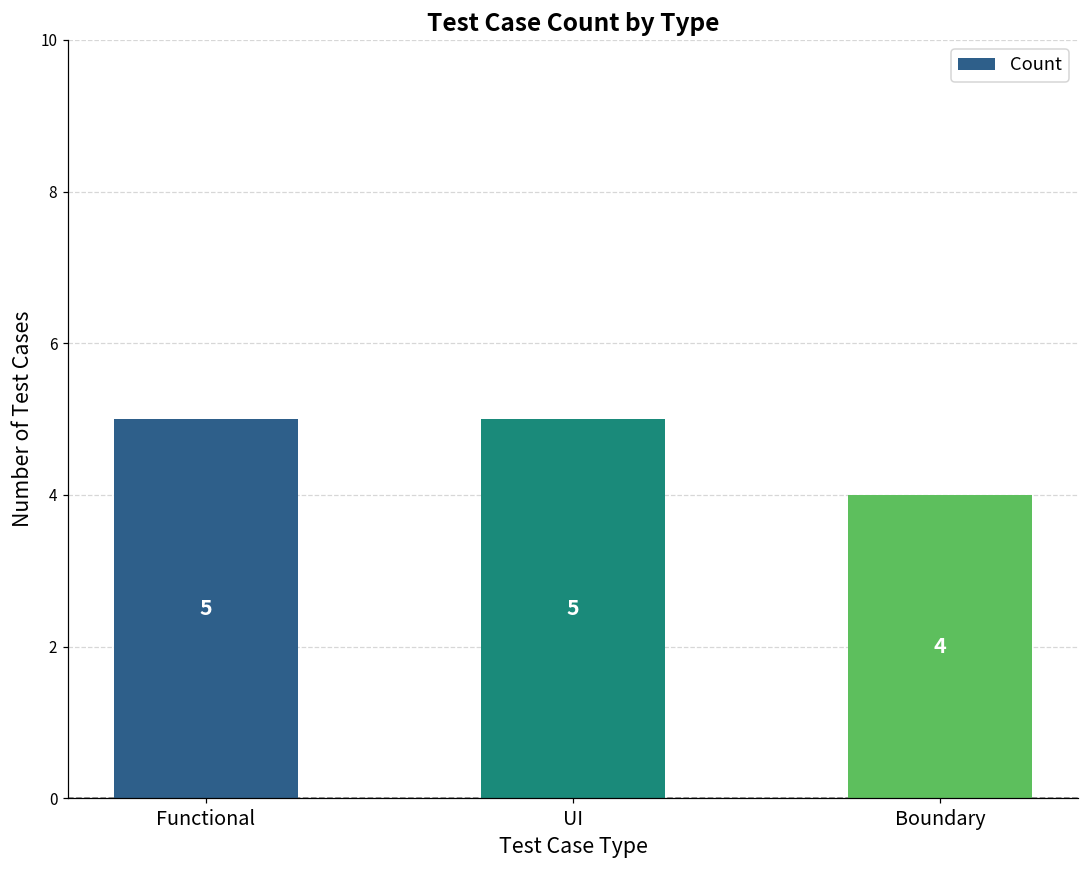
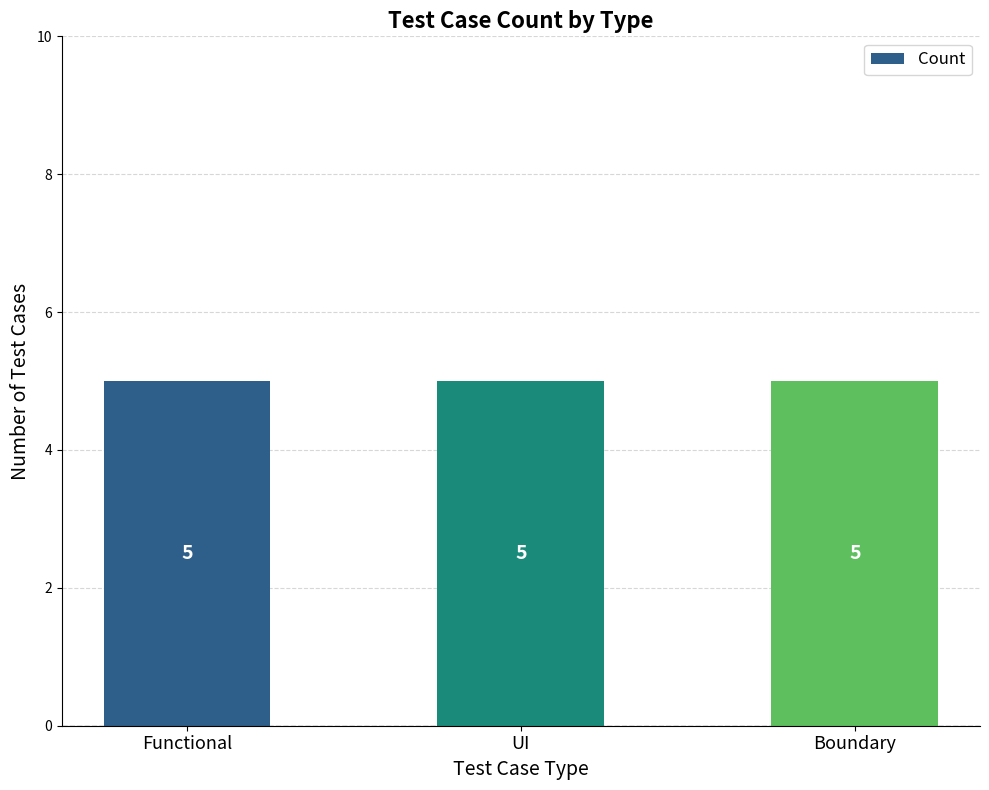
Boundary: 4 -> 5
